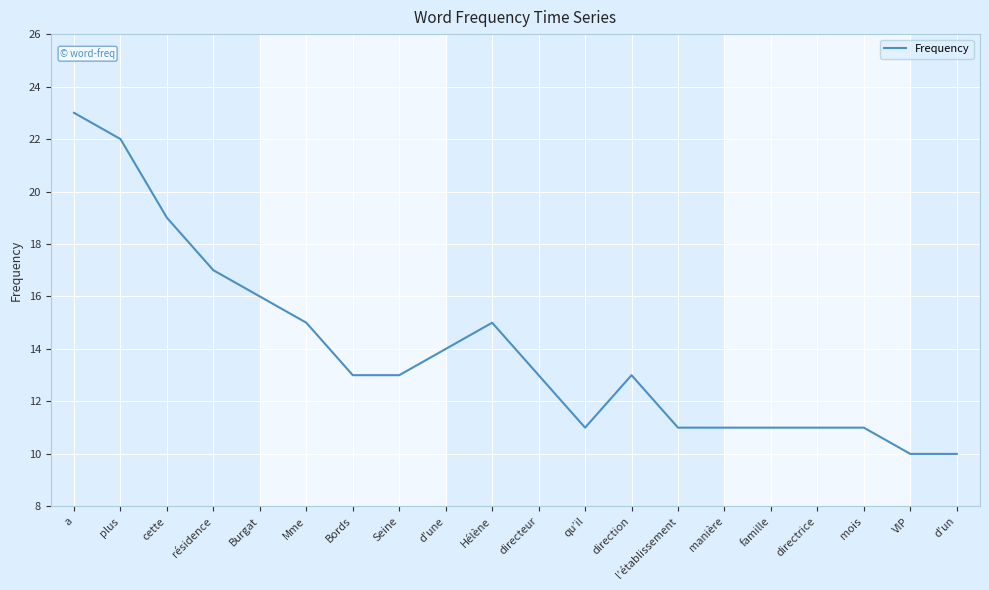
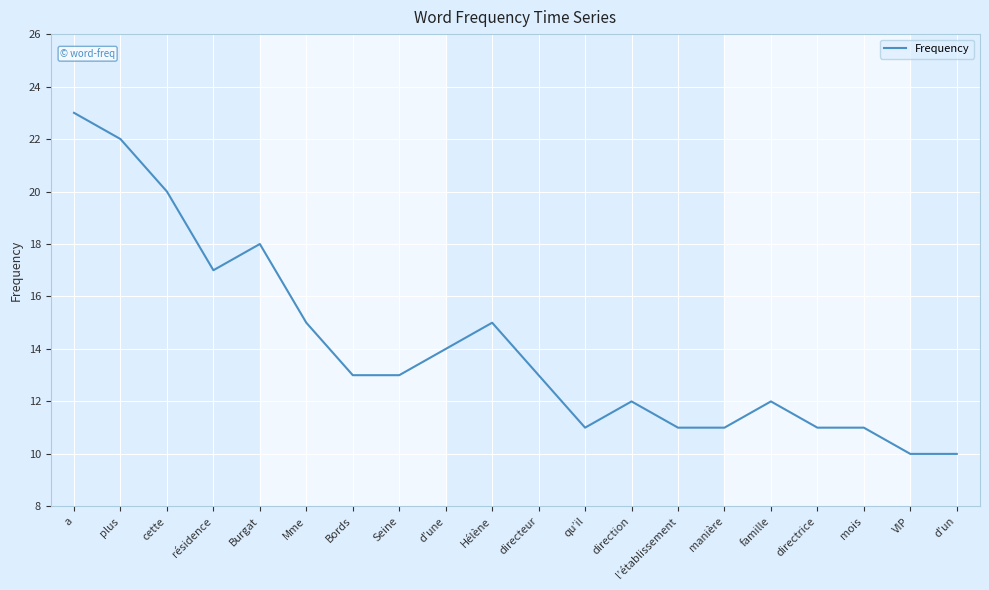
cette: 19 -> 20
Burgat: 16 -> 18
direction: 13 -> 12
famille: 11 -> 12
